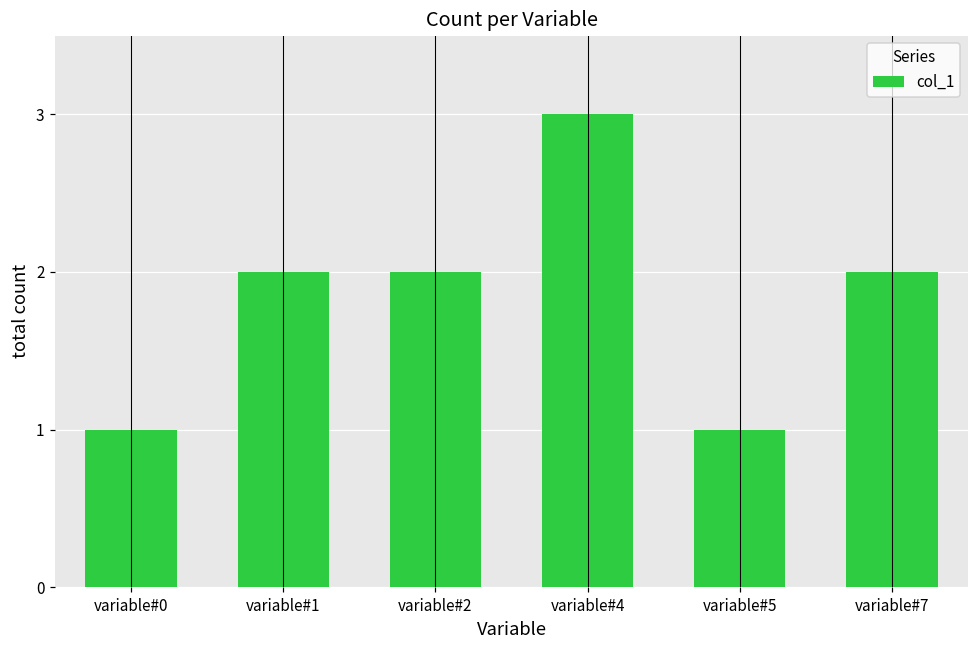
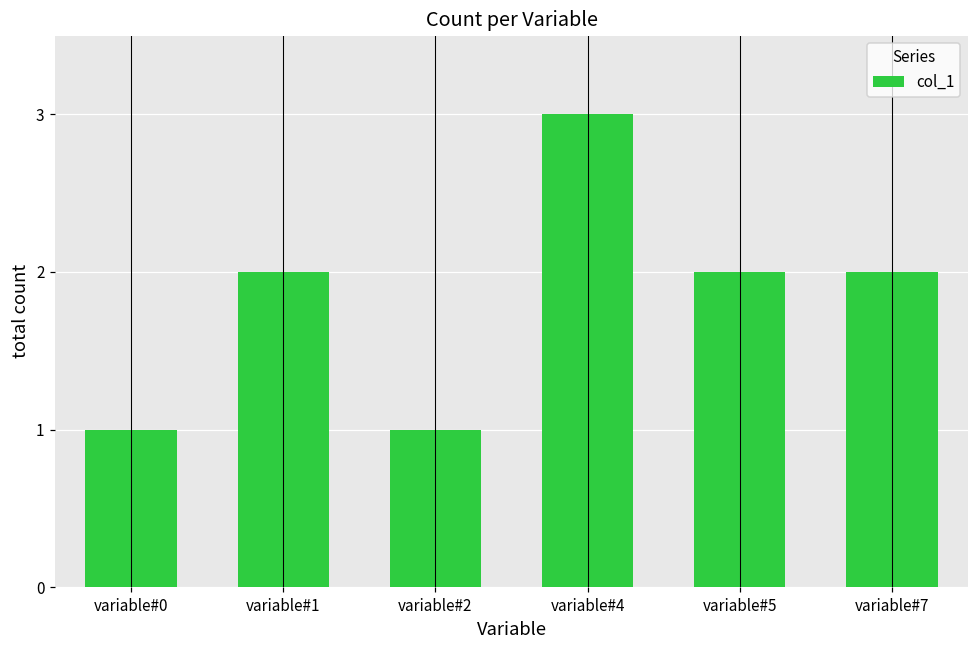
variable#2: 2 -> 1
variable#5: 1 -> 2
